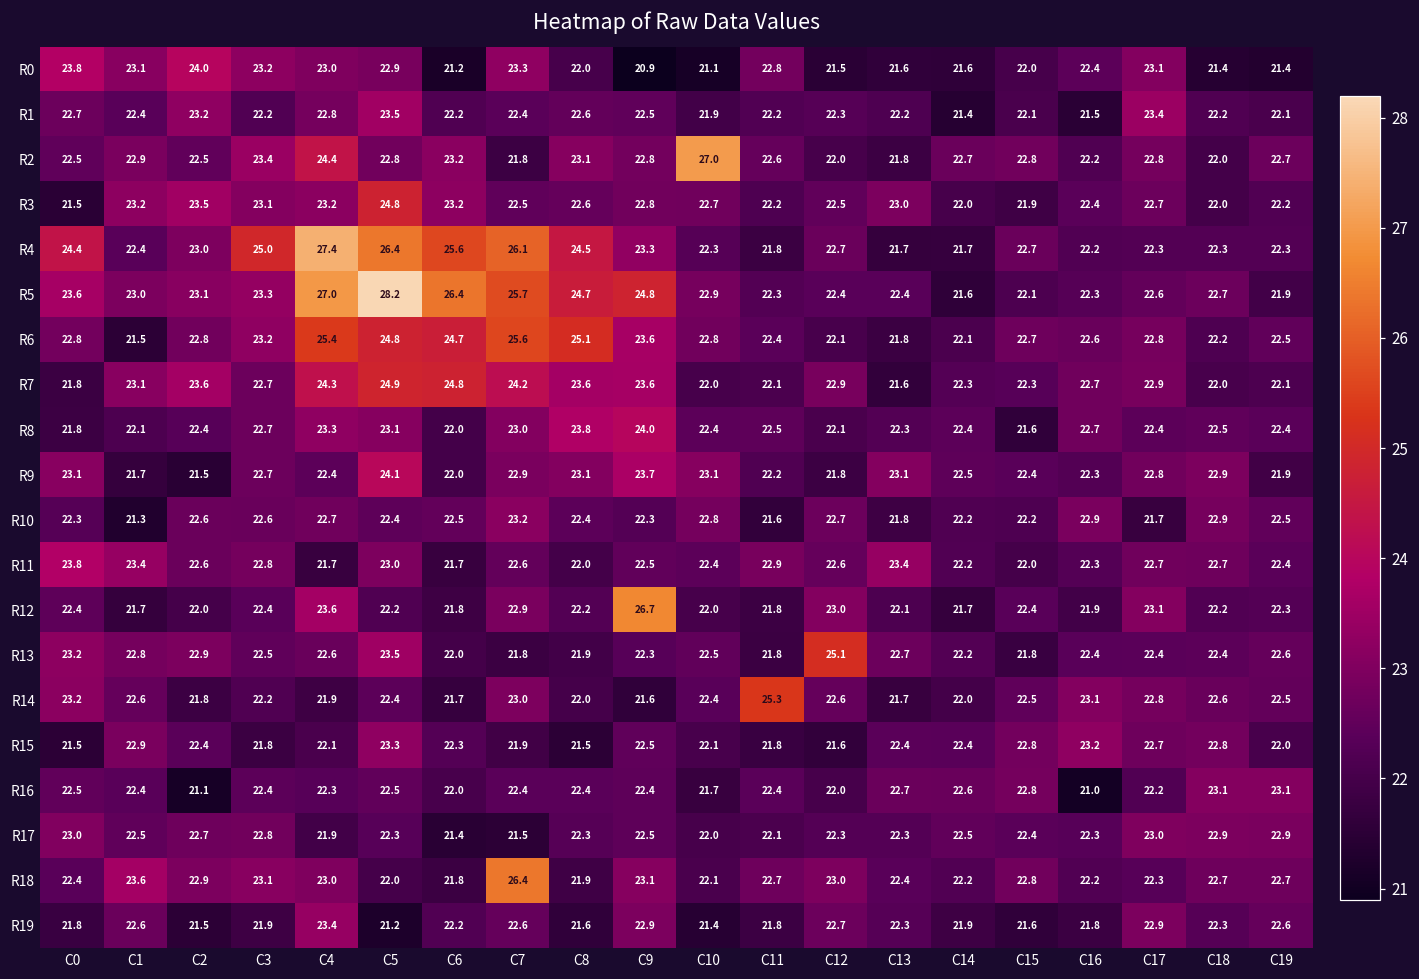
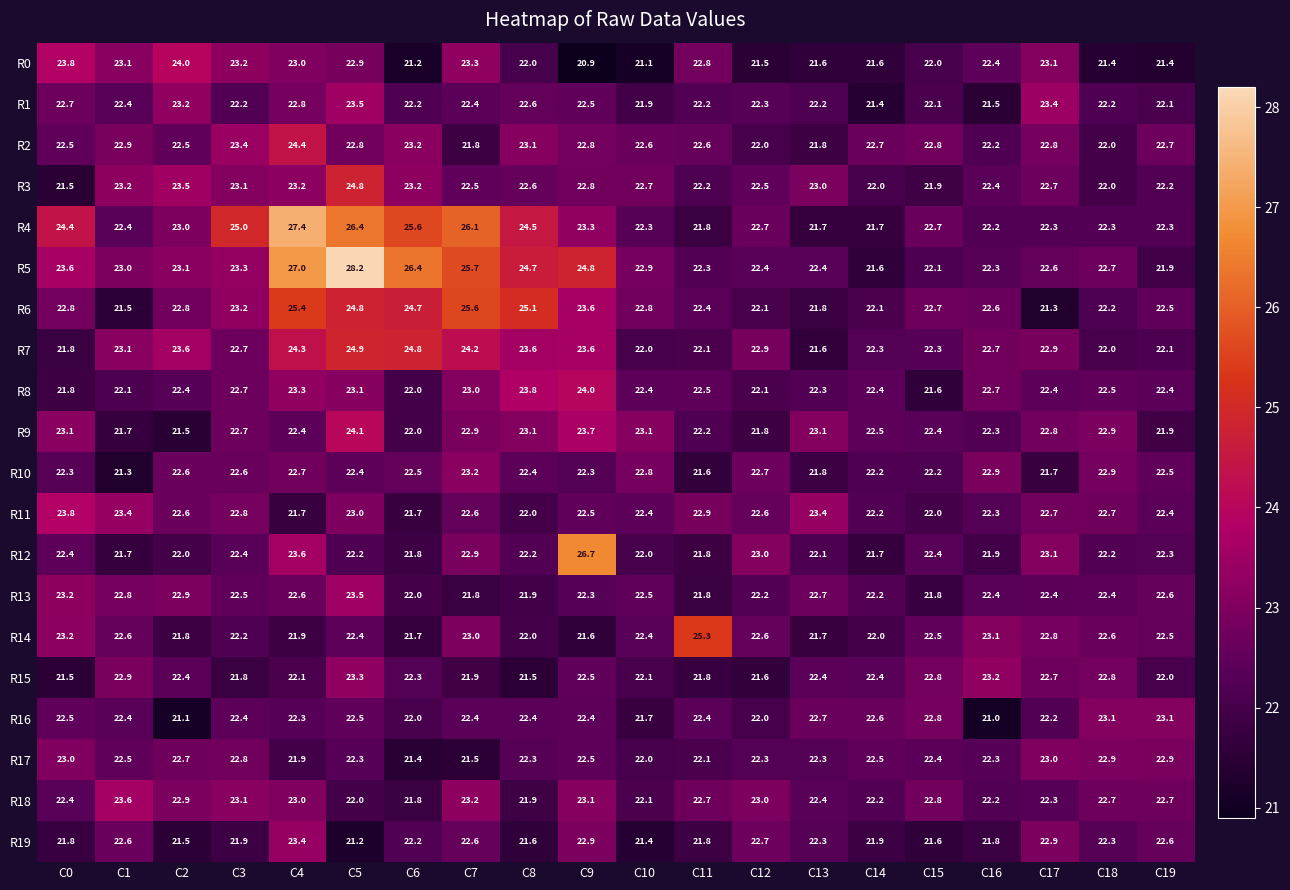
R2, C10: 27.0 -> 22.6
R6, C17: 22.8 -> 21.3
R13, C12: 25.1 -> 22.2
R18, C7: 26.4 -> 23.2
